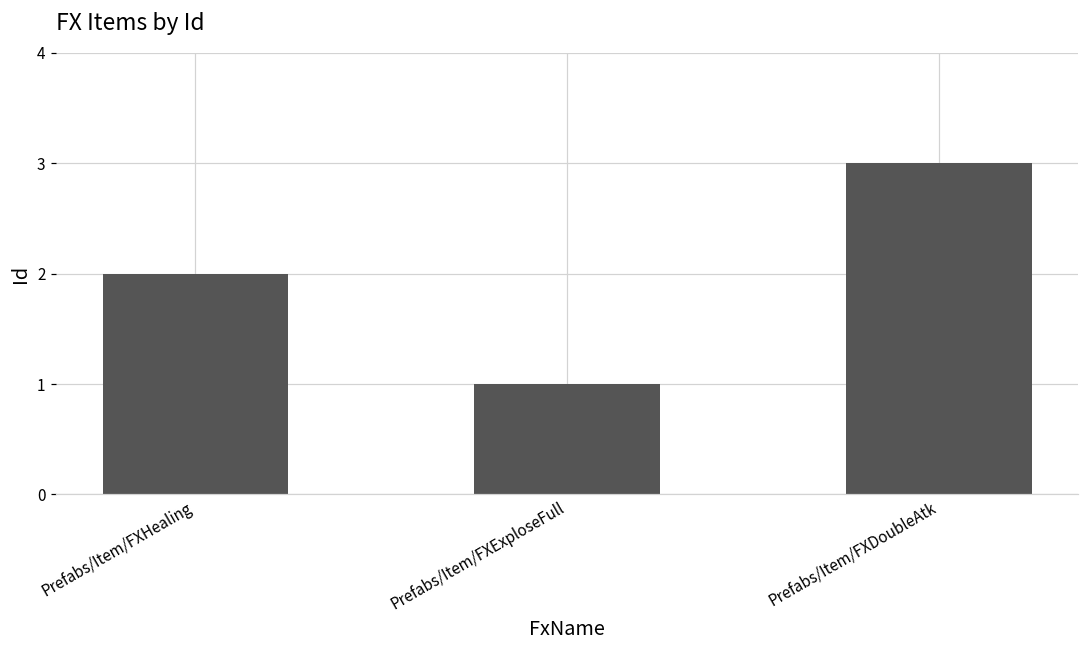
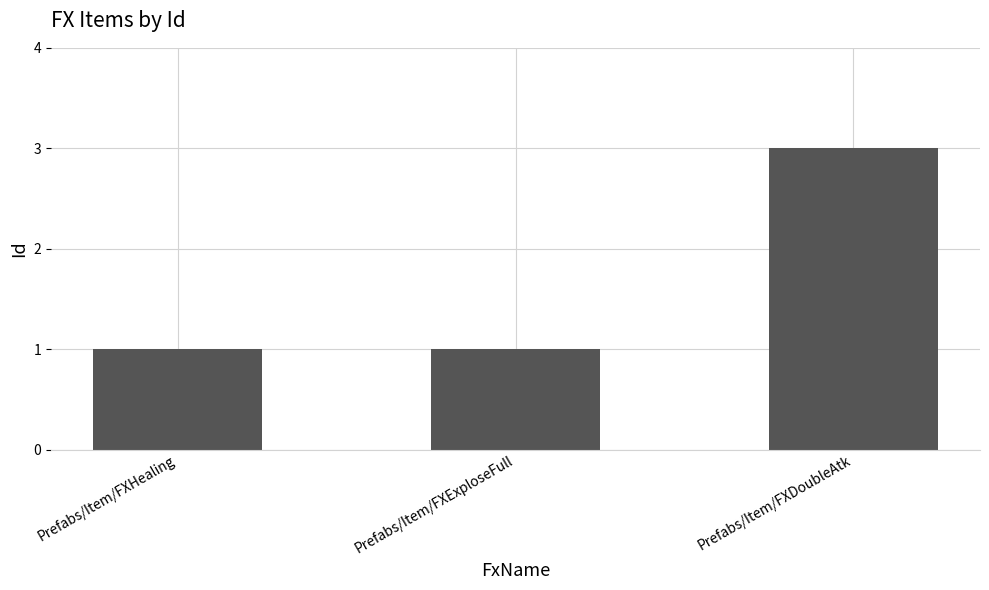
Prefabs/Item/FXHealing: 2 -> 1
